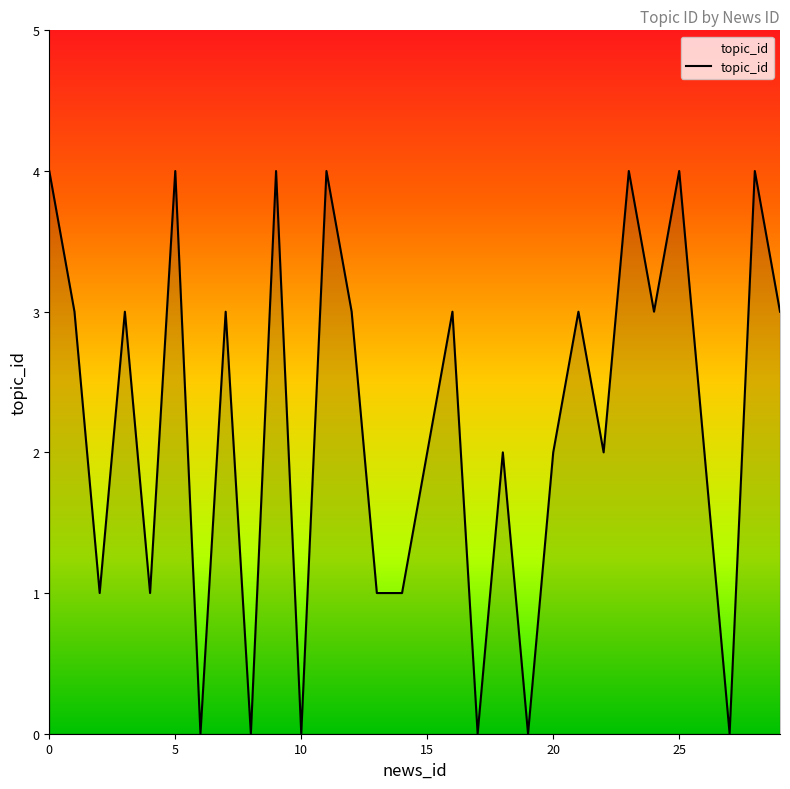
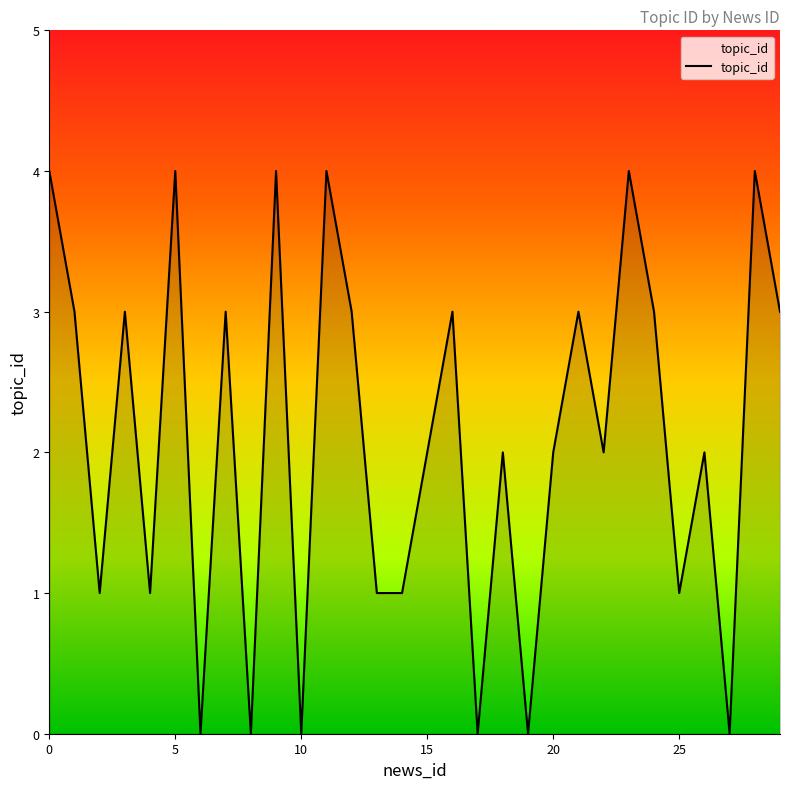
25: 4 -> 1
